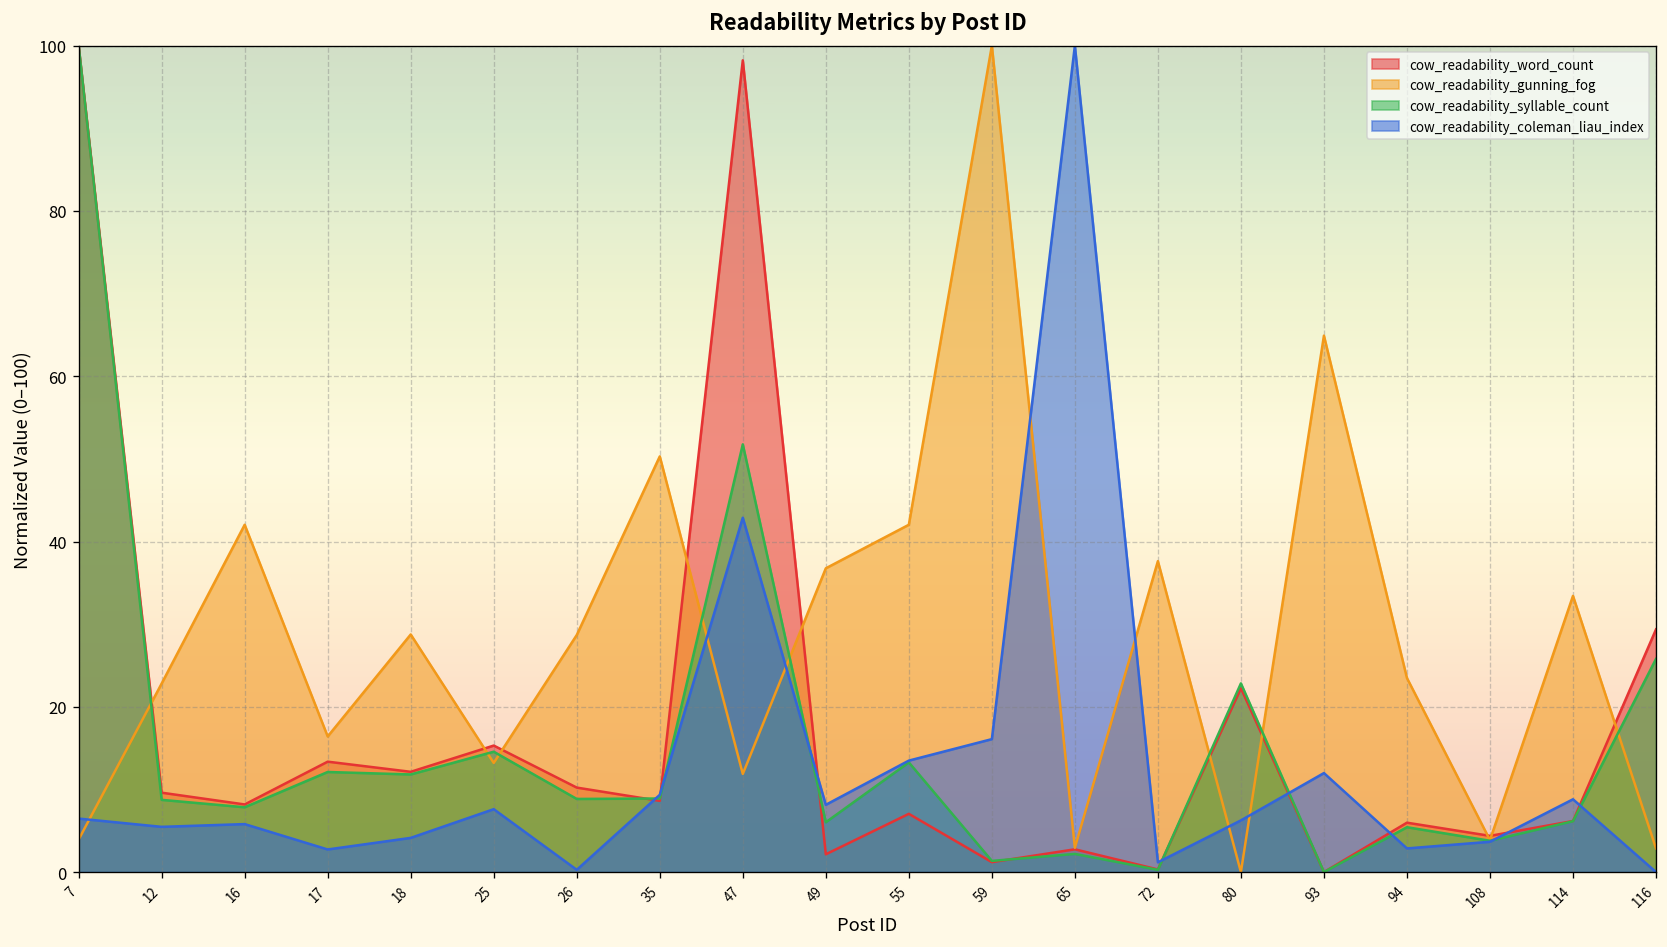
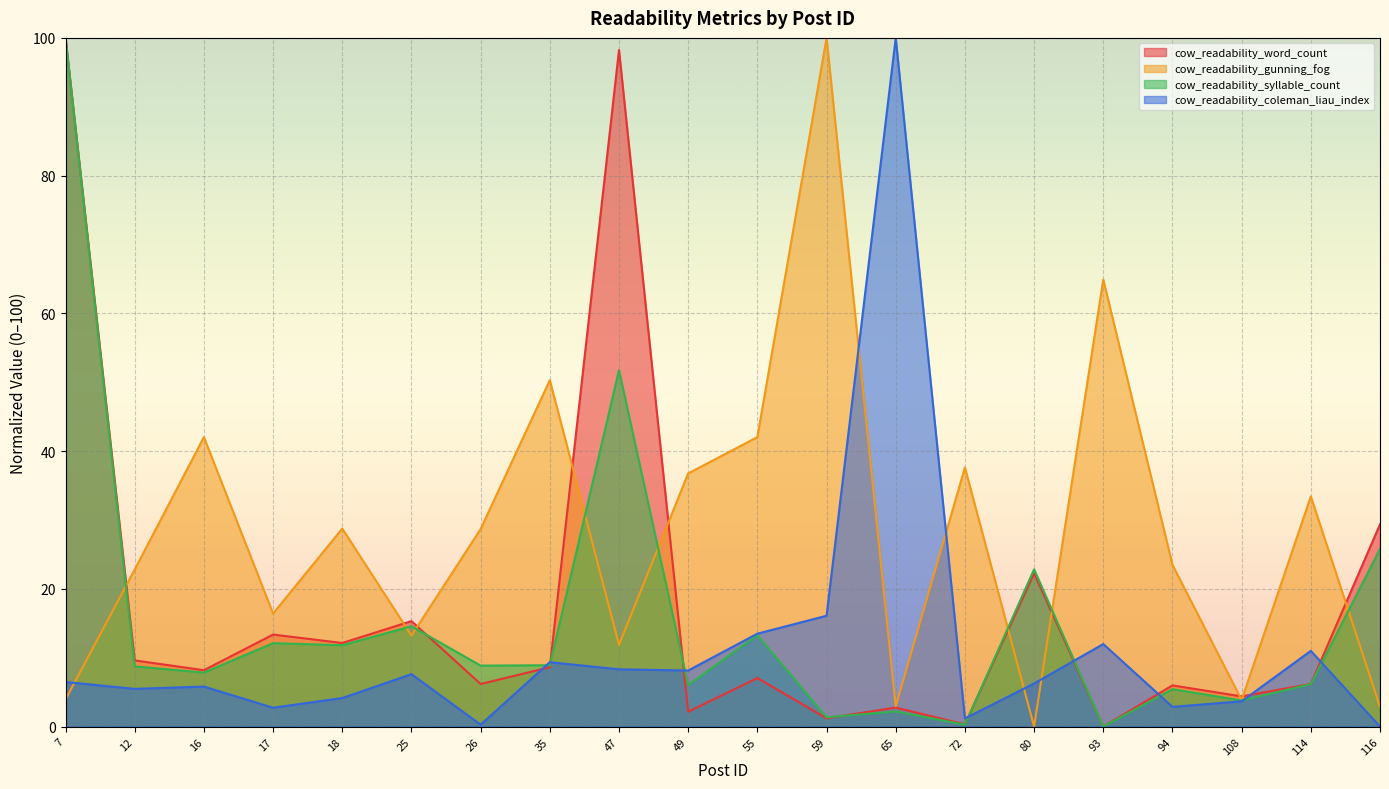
cow_readability_word_count, 26: 10 -> 6
cow_readability_coleman_liau_index, 47: 43 -> 8
cow_readability_coleman_liau_index, 114: 9 -> 11
